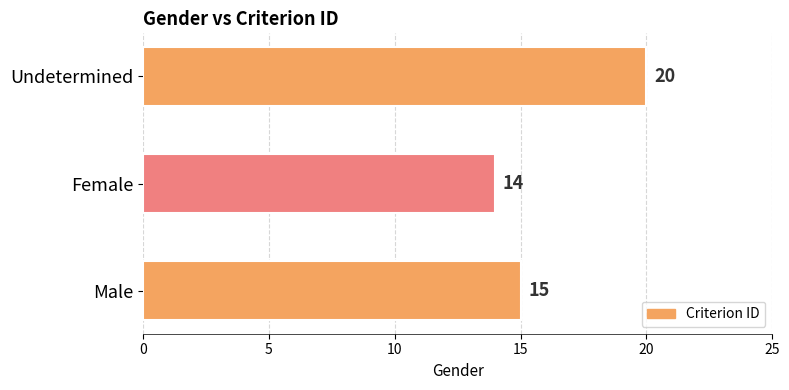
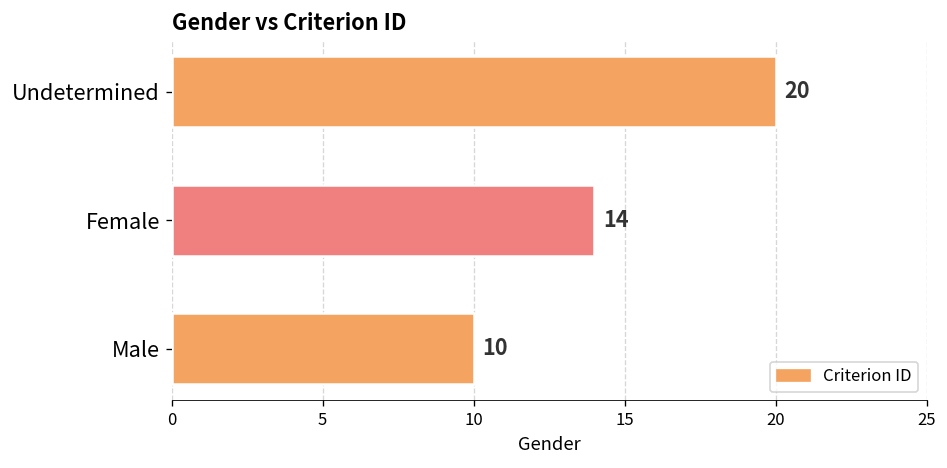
Male: 15 -> 10
